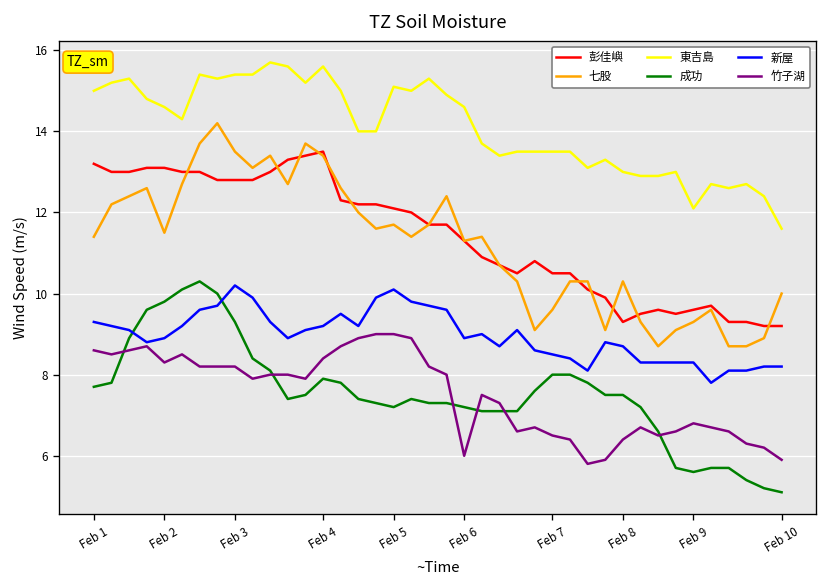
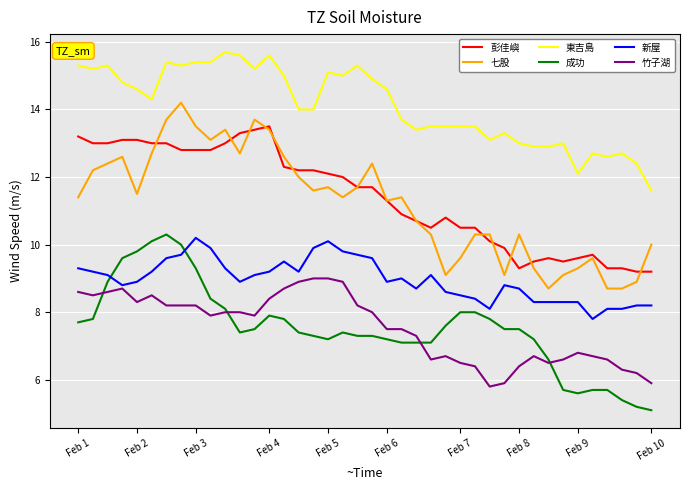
東吉島, Feb 1: 15.0 -> 15.3
竹子湖, Feb 6: 6.0 -> 7.5
